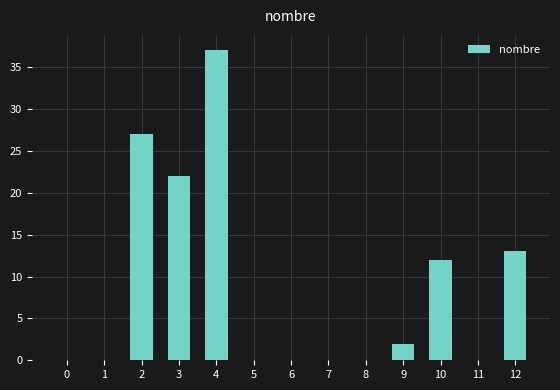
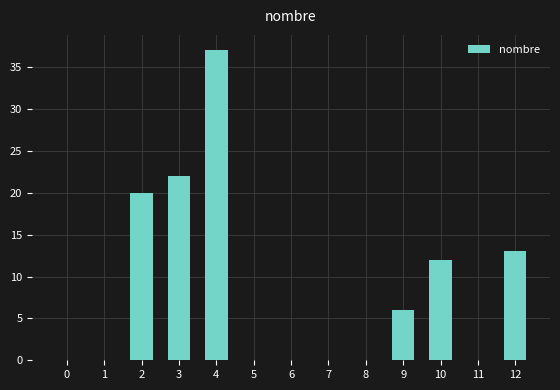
2: 27 -> 20
9: 2 -> 6
